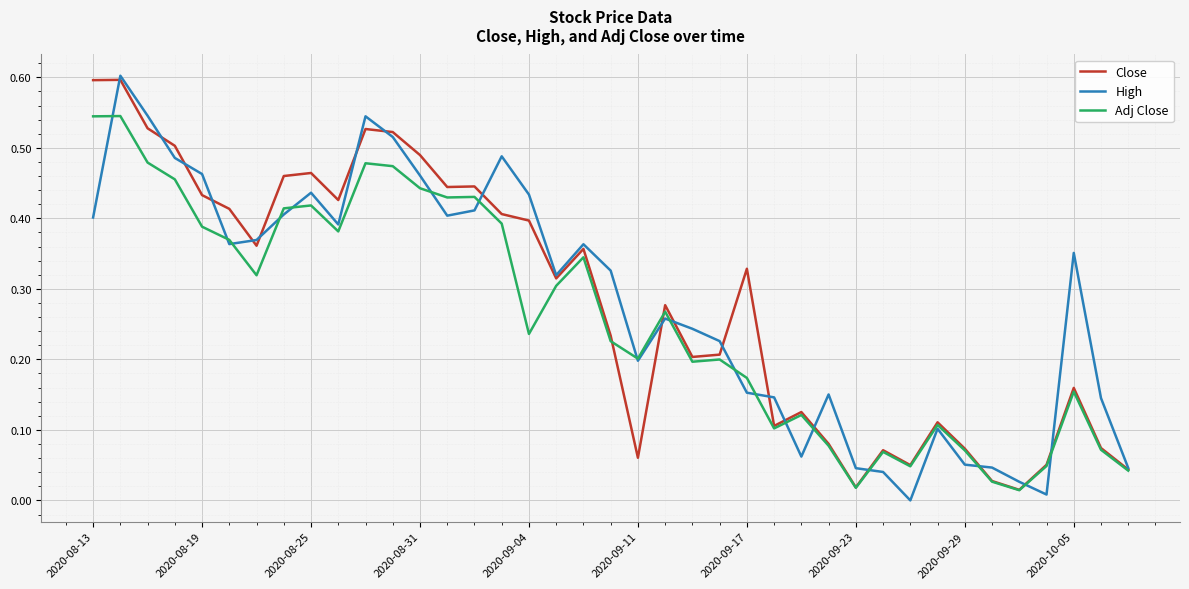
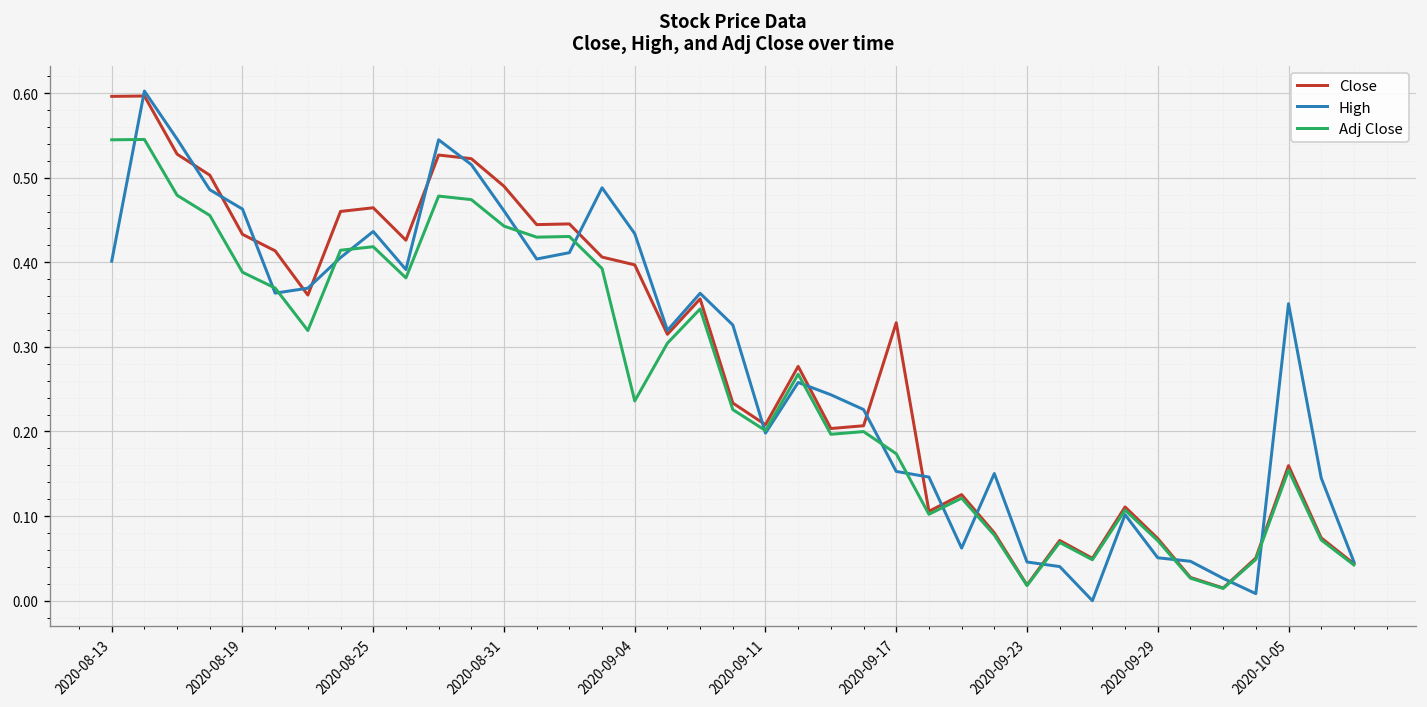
Close, 2020-09-11: 0.06 -> 0.21
